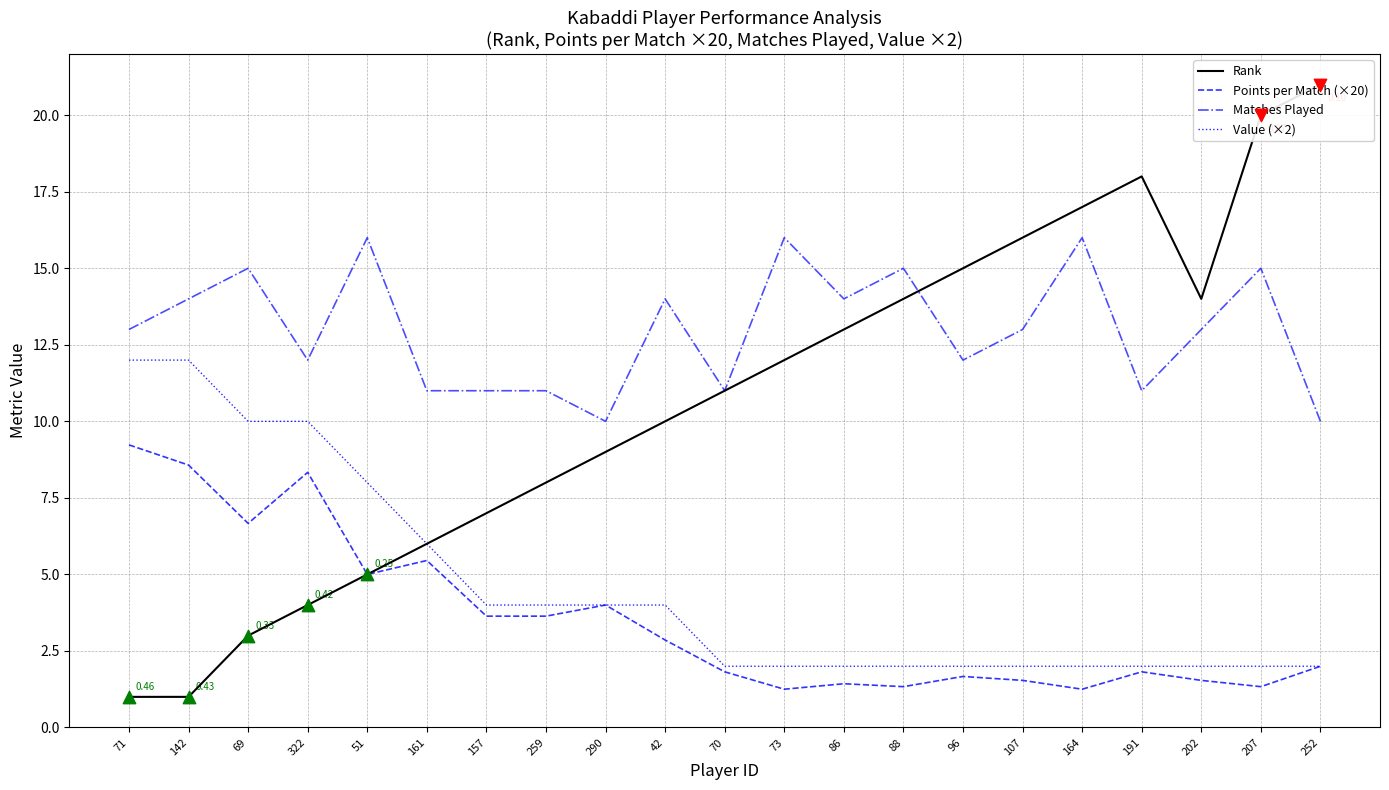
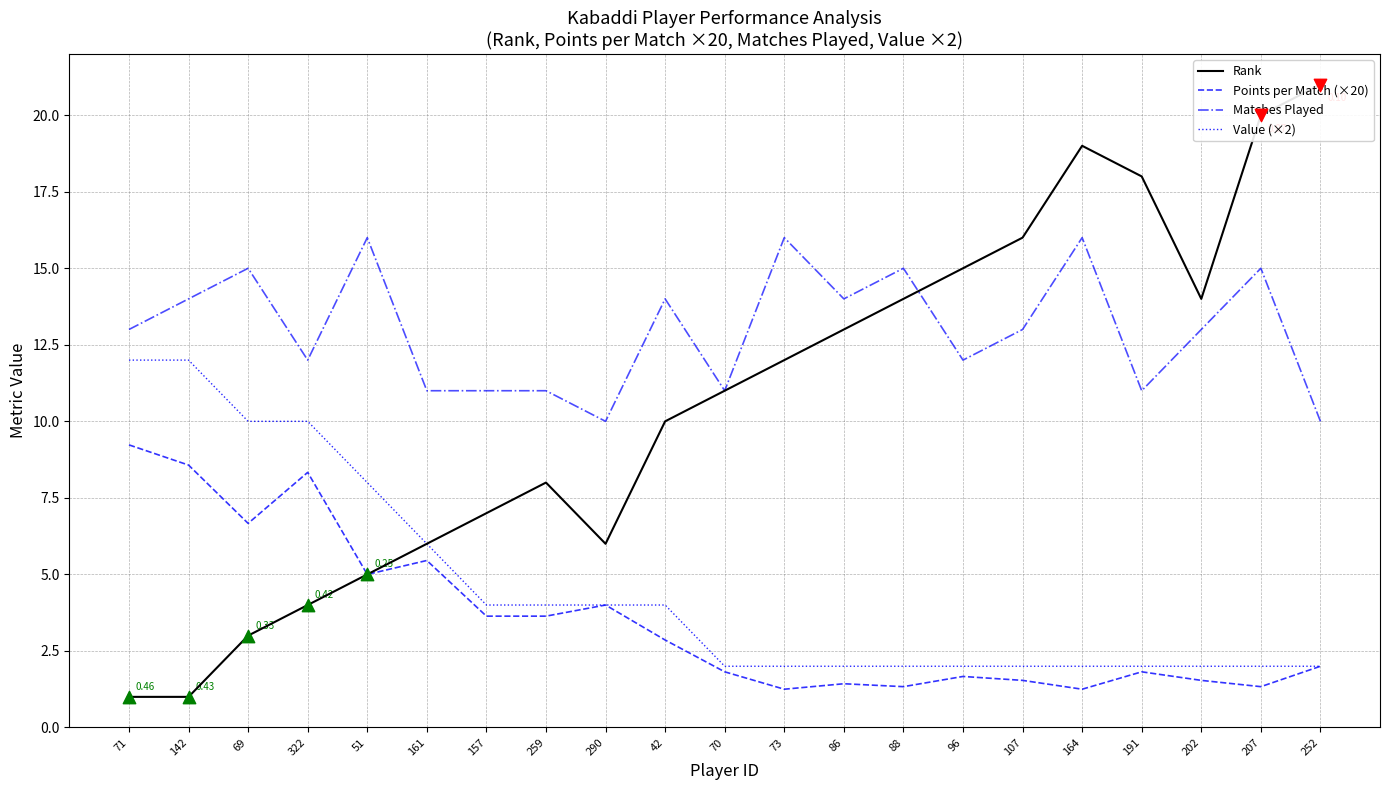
Rank, 290: 9 -> 6
Rank, 164: 17 -> 19
